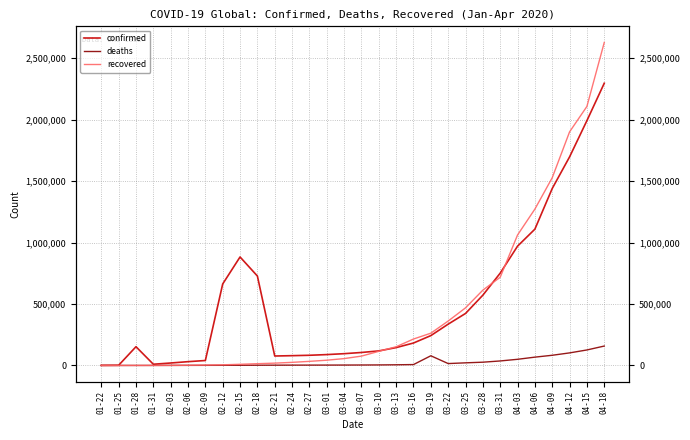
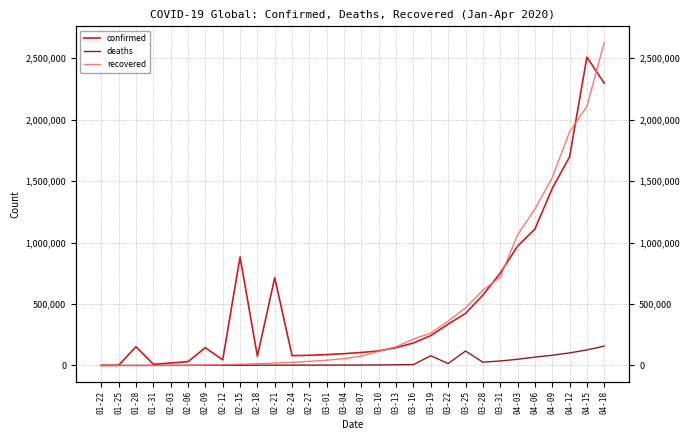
confirmed, 02-09: 40,000 -> 140,000
confirmed, 02-12: 660,000 -> 50,000
confirmed, 02-18: 730,000 -> 80,000
confirmed, 02-21: 80,000 -> 710,000
deaths, 03-25: 20,000 -> 120,000
confirmed, 04-15: 1,990,000 -> 2,510,000
